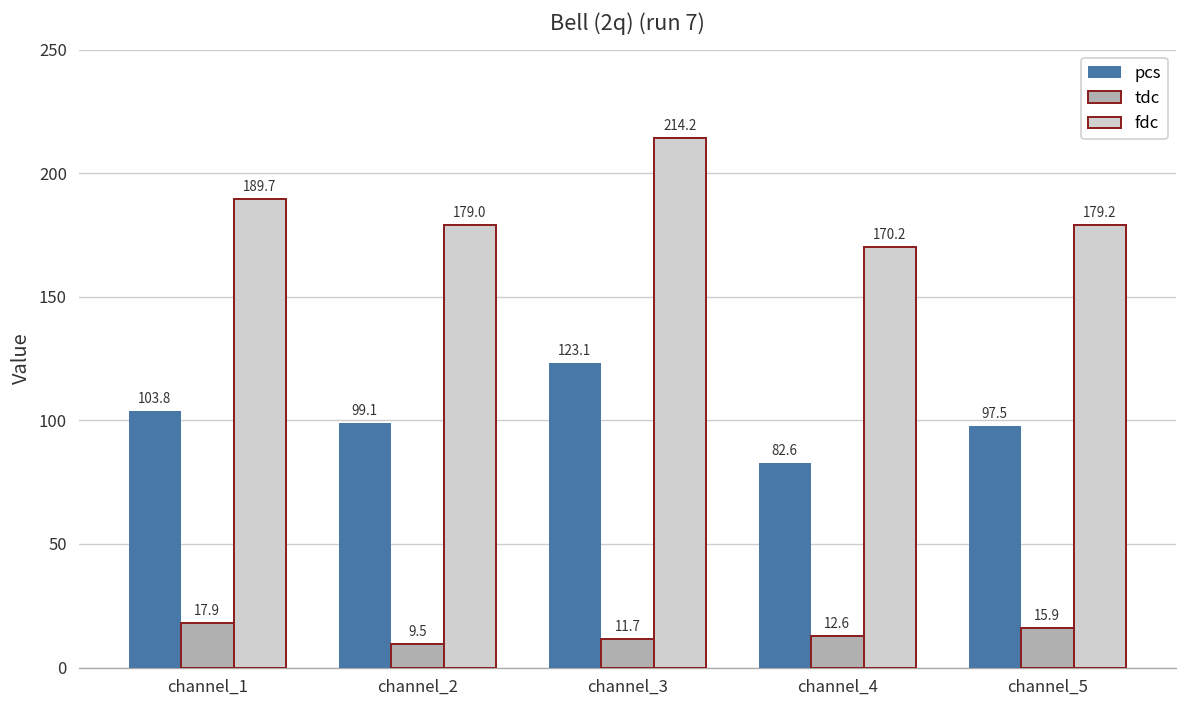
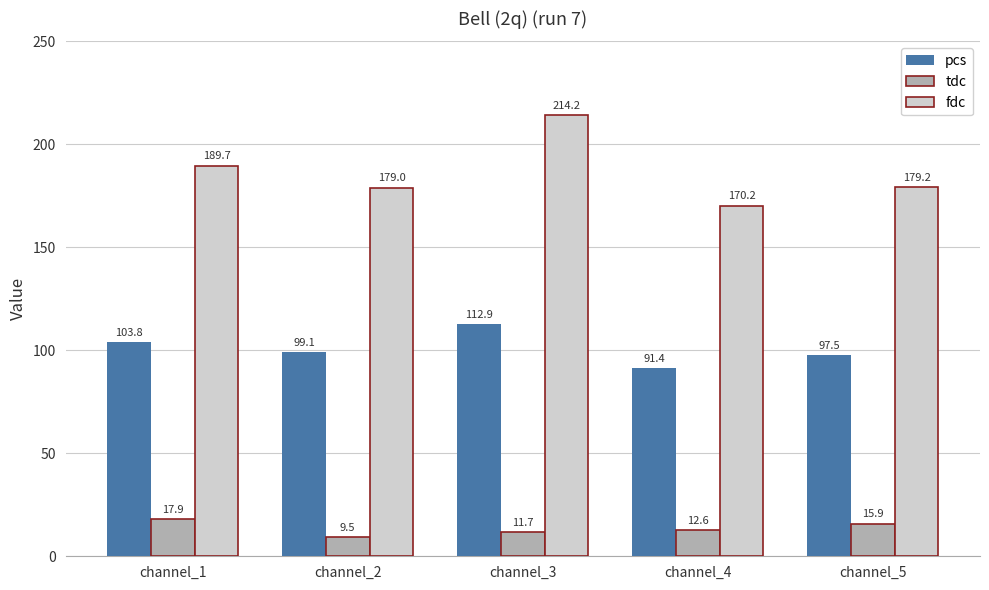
pcs, channel_3: 123.1 -> 112.9
pcs, channel_4: 82.6 -> 91.4
